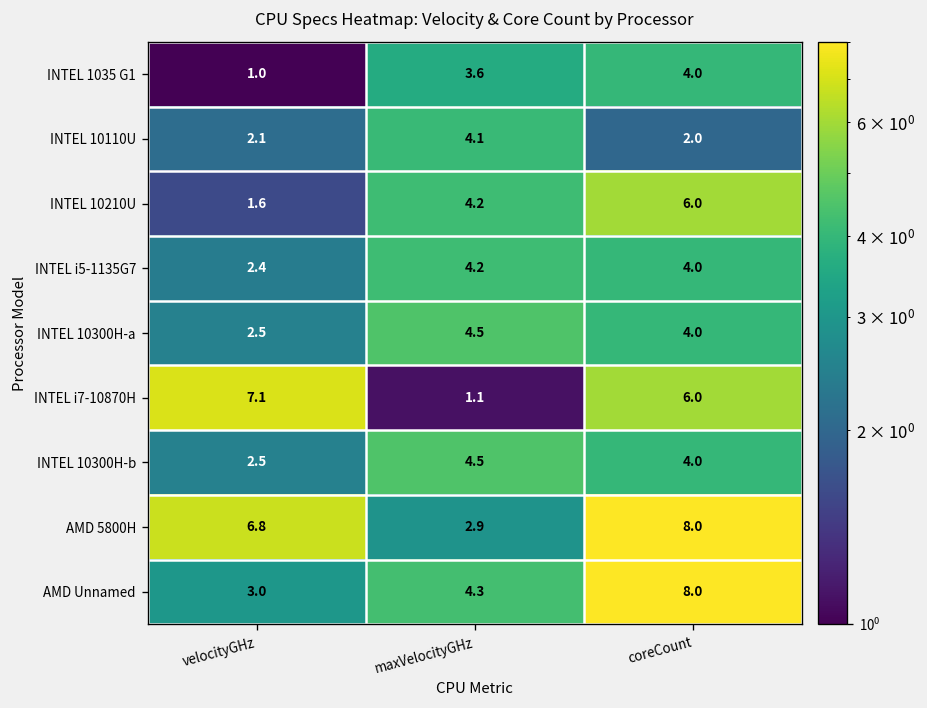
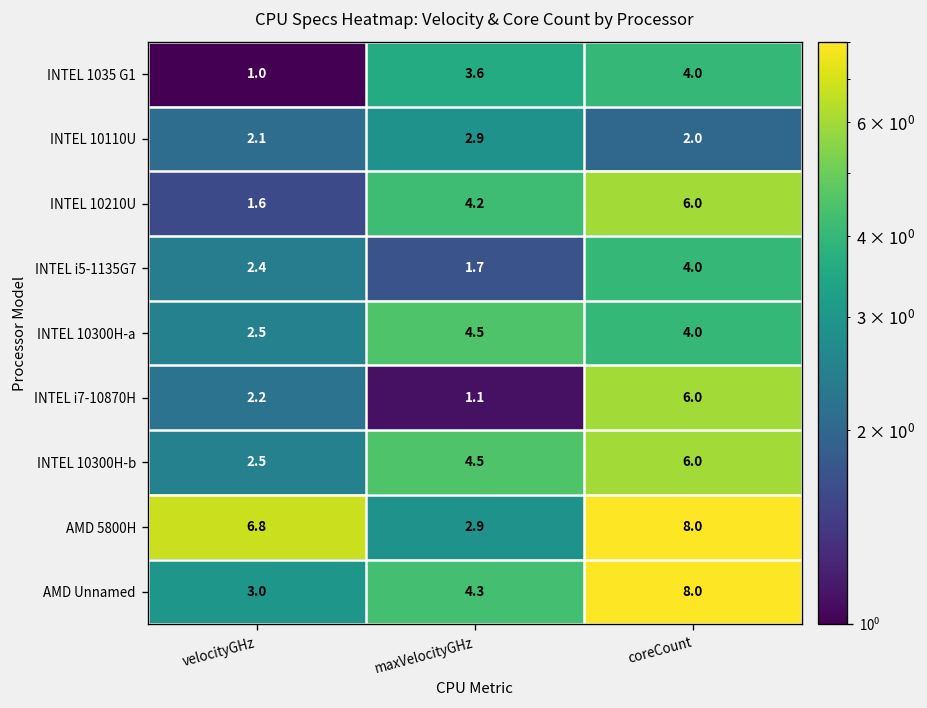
INTEL 10110U, maxVelocityGHz: 4.1 -> 2.9
INTEL i5-1135G7, maxVelocityGHz: 4.2 -> 1.7
INTEL i7-10870H, velocityGHz: 7.1 -> 2.2
INTEL 10300H-b, coreCount: 4.0 -> 6.0
